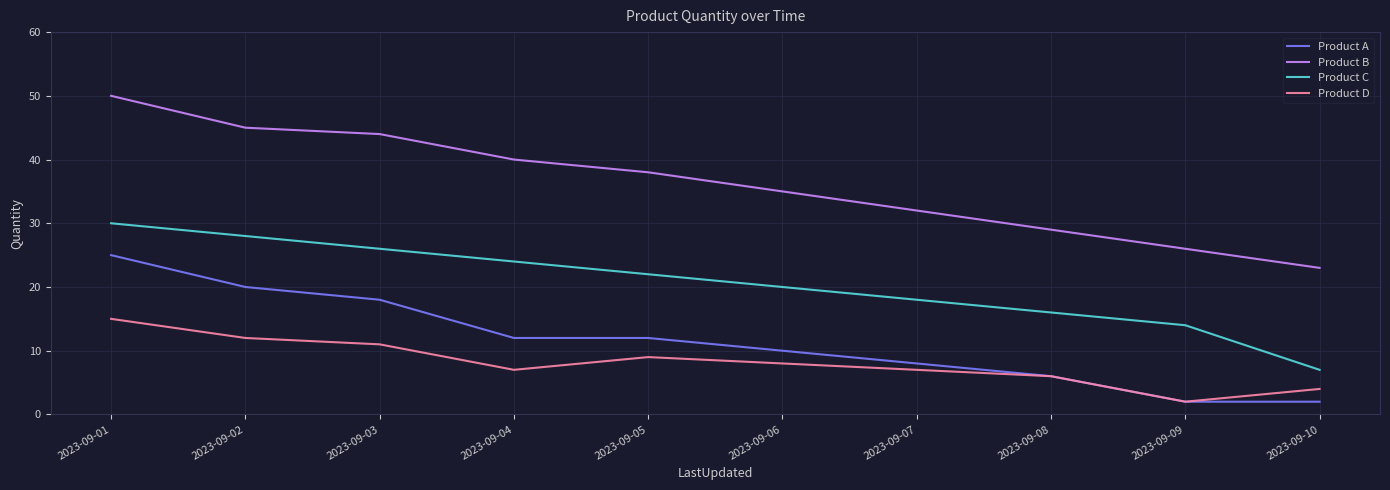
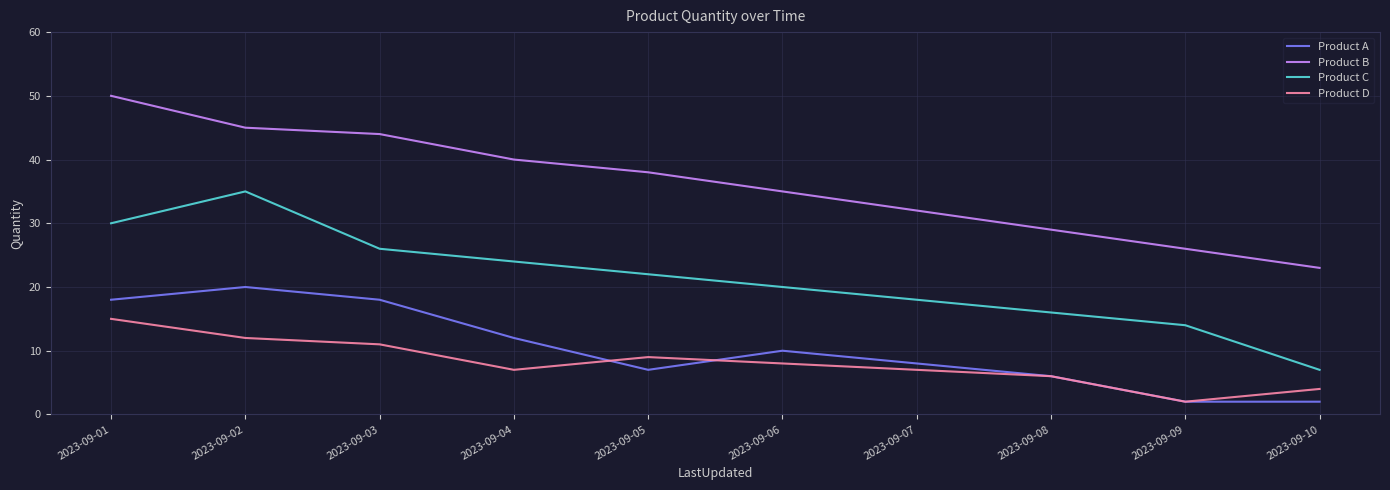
Product A, 2023-09-01: 25 -> 18
Product C, 2023-09-02: 28 -> 35
Product A, 2023-09-05: 12 -> 7
